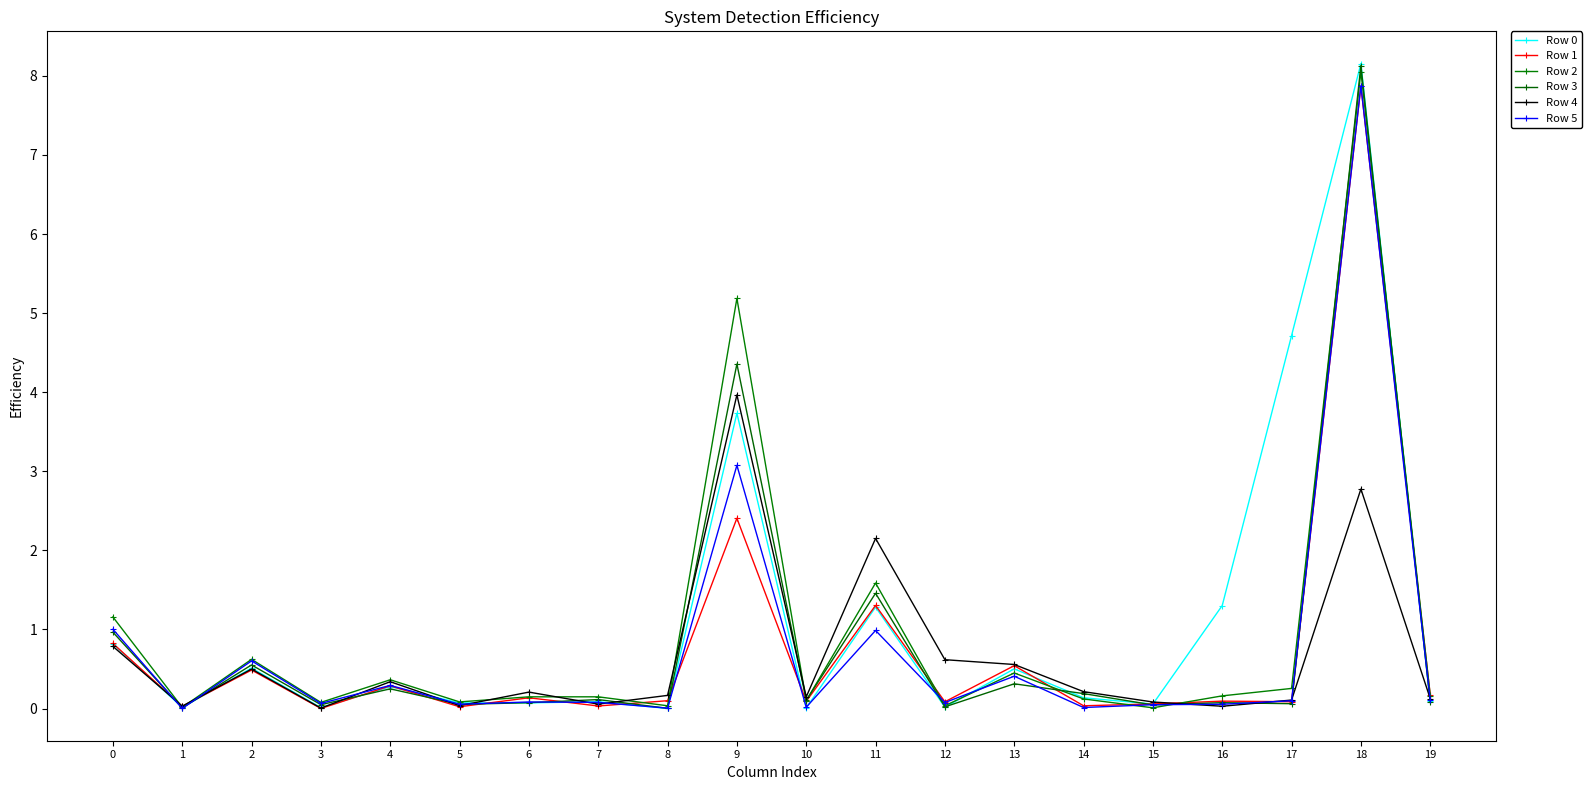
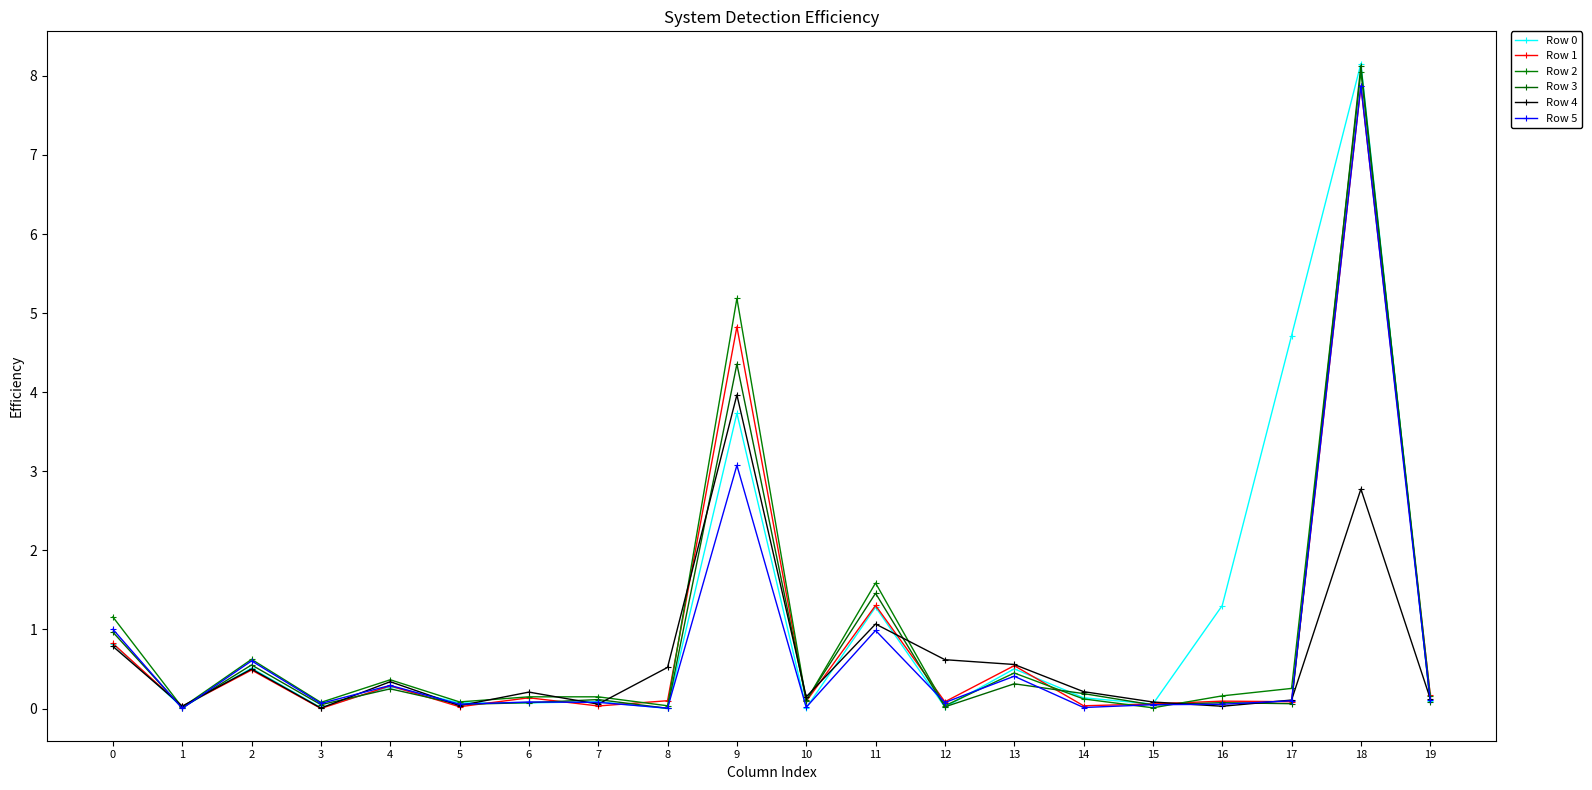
Row 4, 8: 0.2 -> 0.5
Row 1, 9: 2.4 -> 4.8
Row 4, 11: 2.2 -> 1.1
